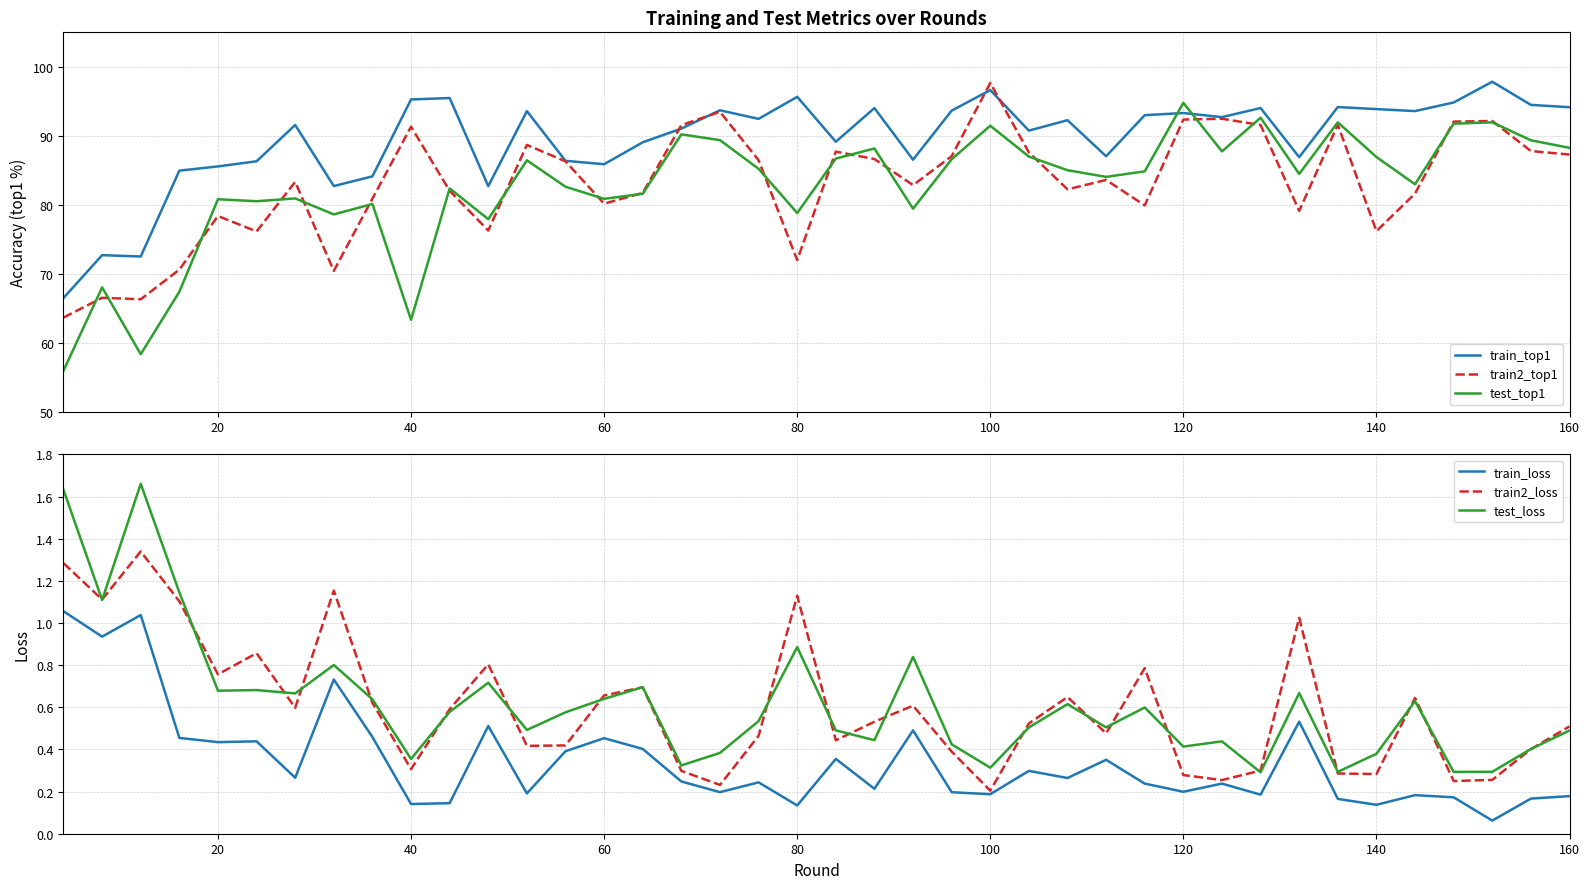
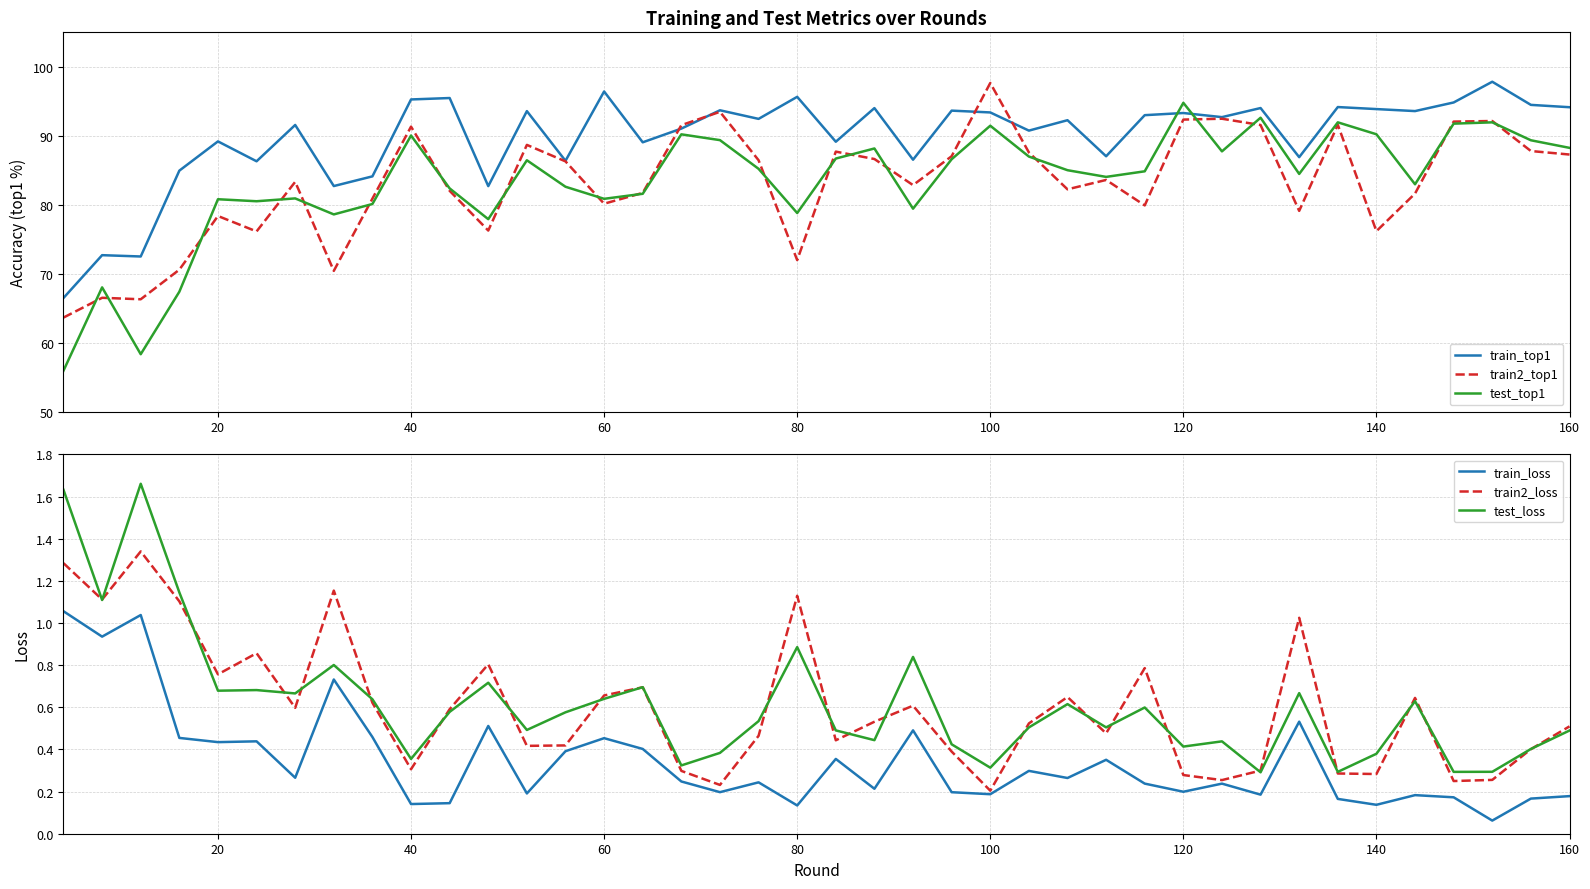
Training and Test Metrics over Rounds, train_top1, 20: 86 -> 89
Training and Test Metrics over Rounds, test_top1, 40: 63 -> 90
Training and Test Metrics over Rounds, train_top1, 60: 86 -> 96
Training and Test Metrics over Rounds, train_top1, 100: 97 -> 93
Training and Test Metrics over Rounds, test_top1, 140: 87 -> 90
